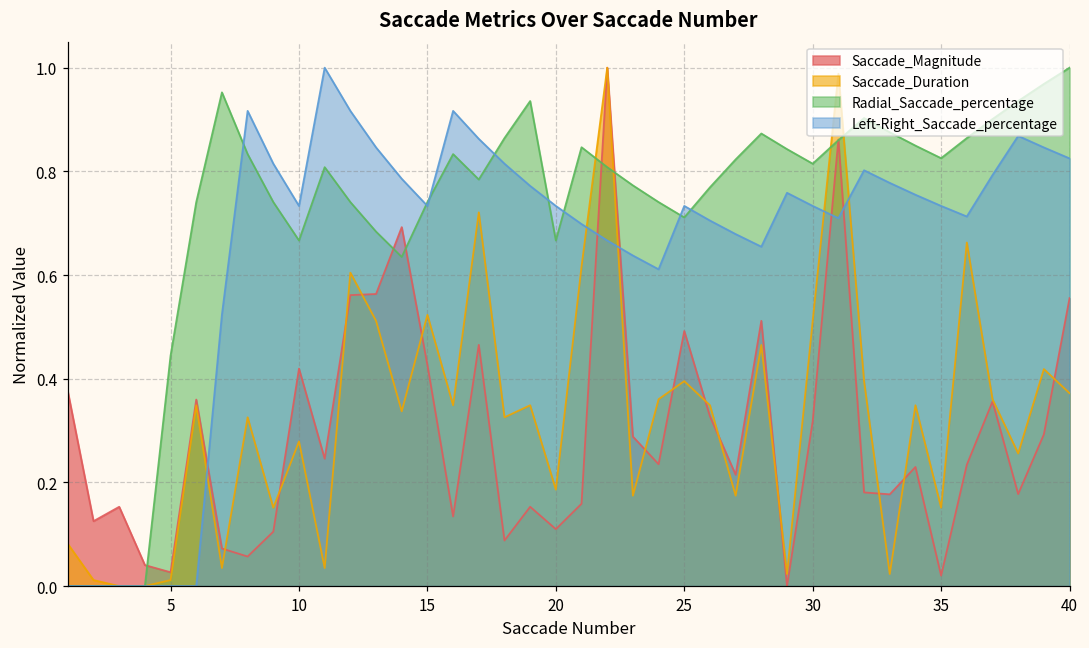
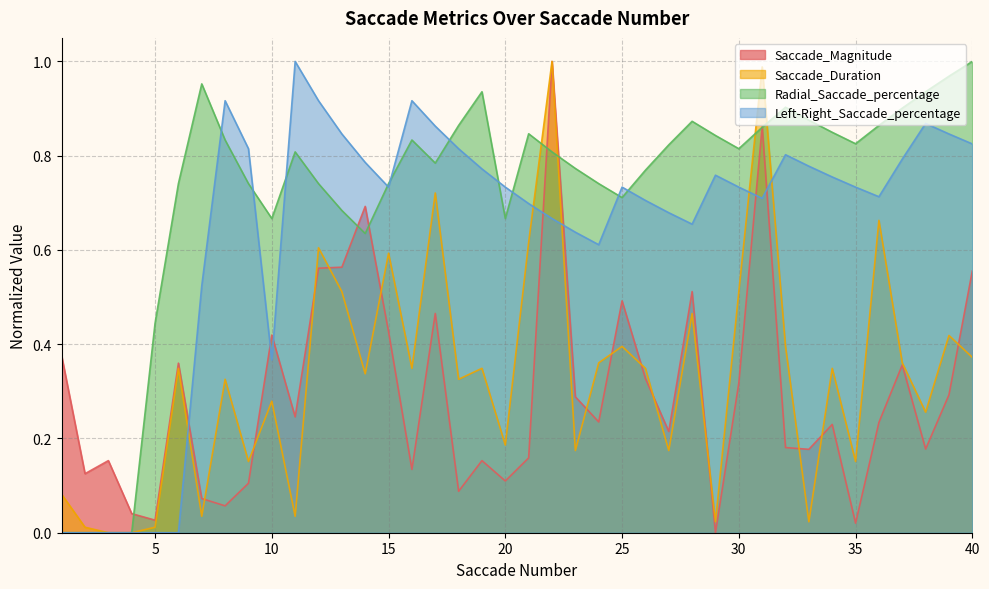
Left-Right_Saccade_percentage, 10: 0.73 -> 0.37
Saccade_Duration, 15: 0.52 -> 0.59
